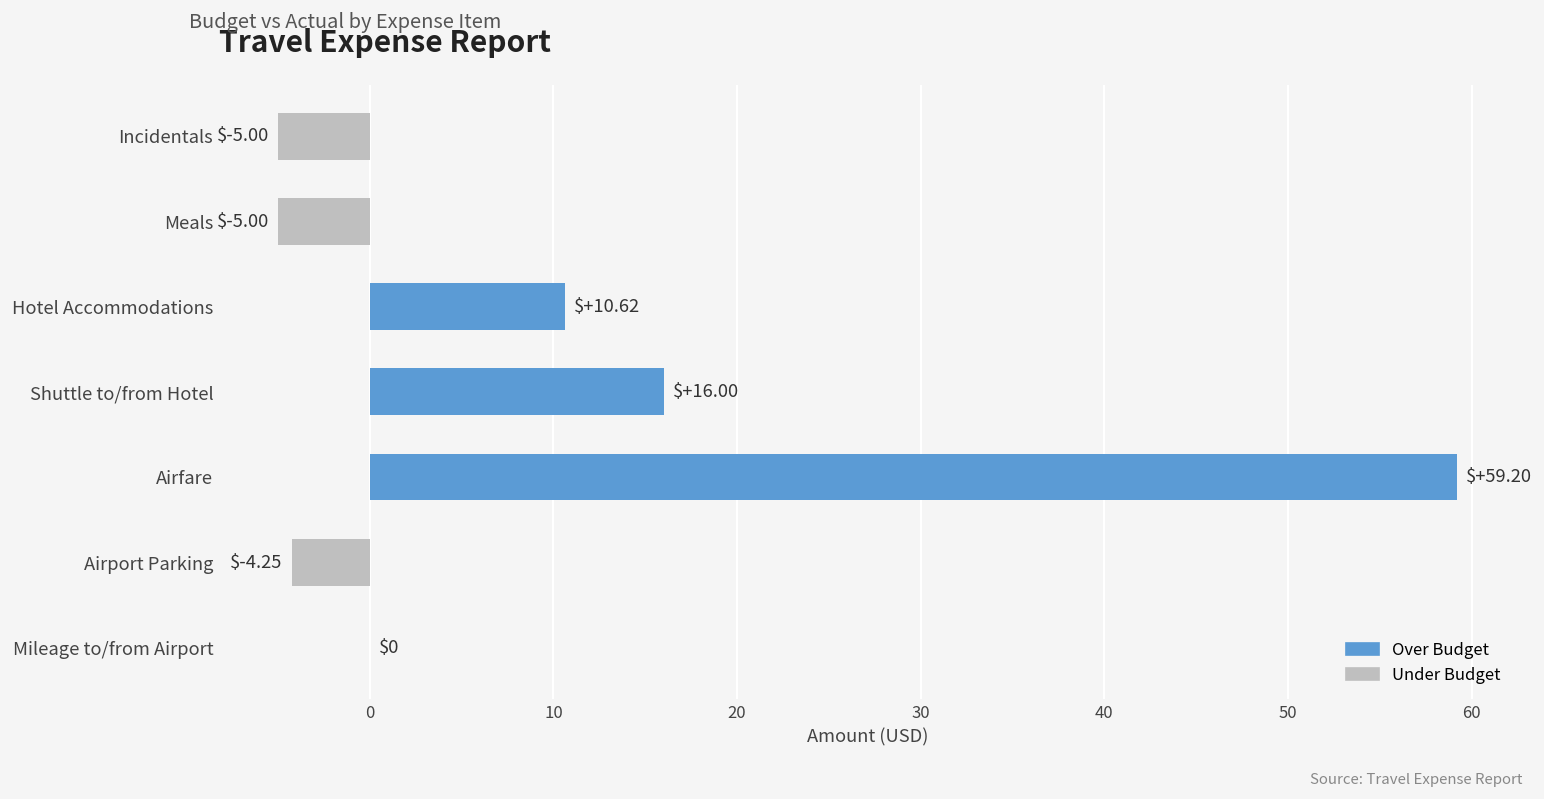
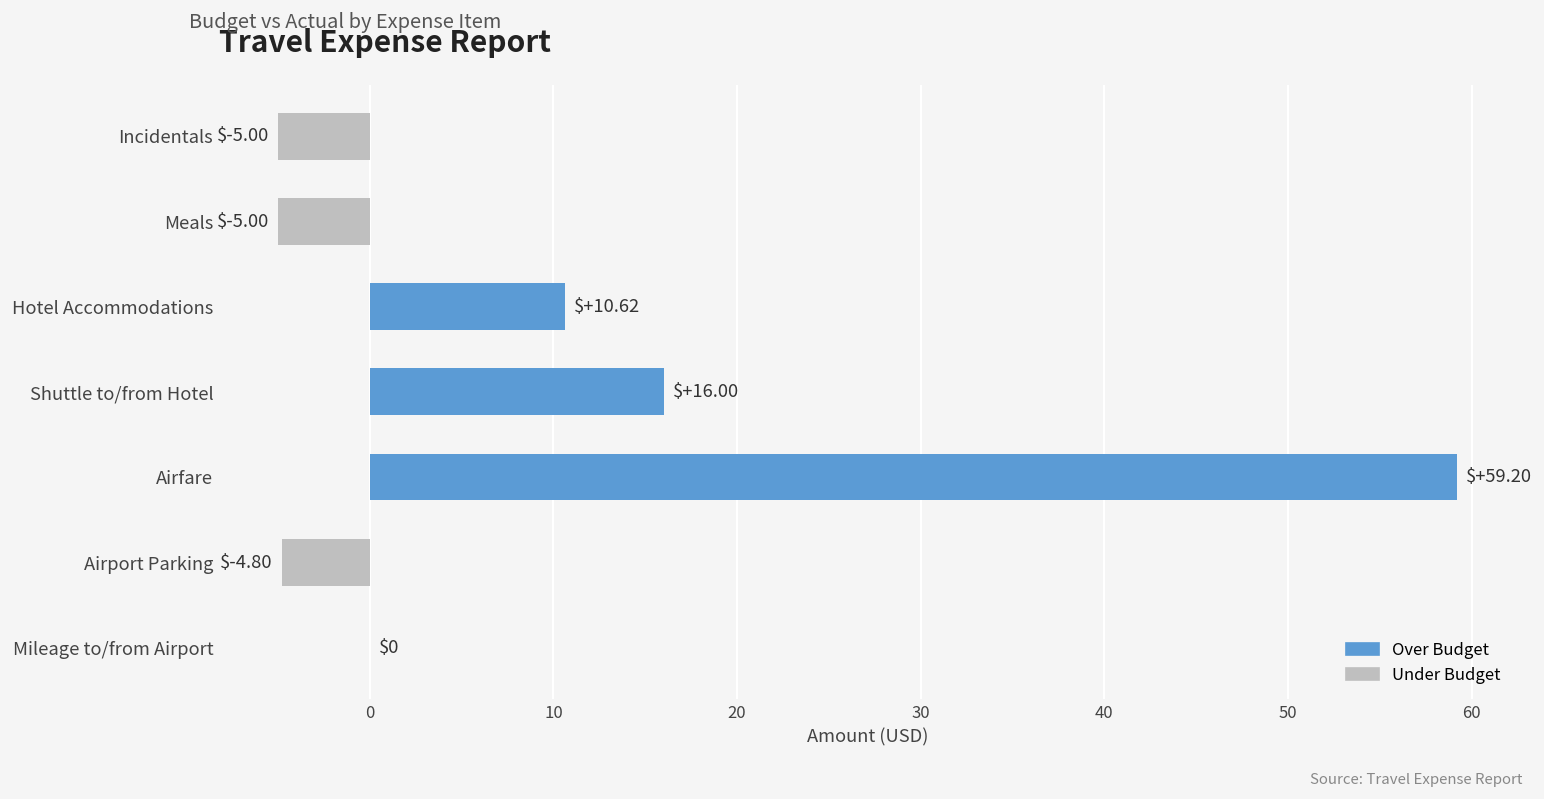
Airport Parking: $-4.25 -> $-4.80
